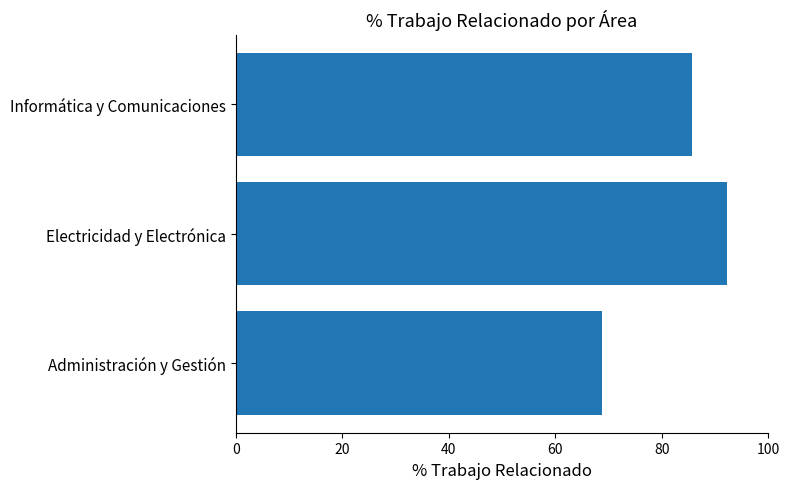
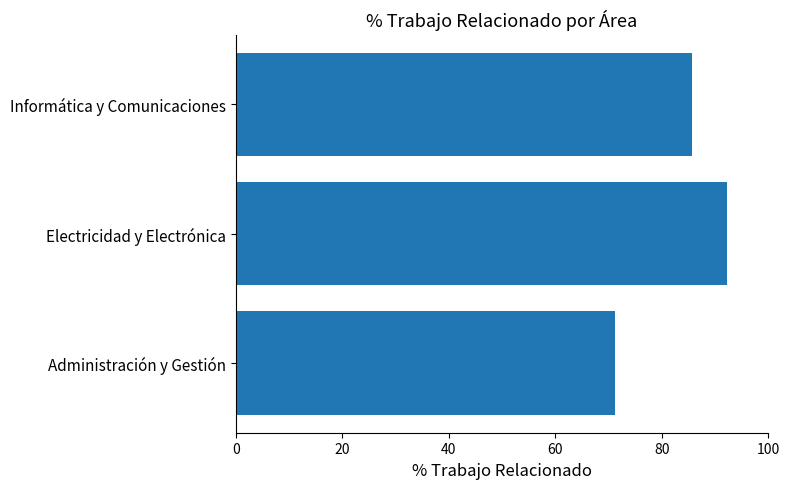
Administración y Gestión: 69 -> 71
